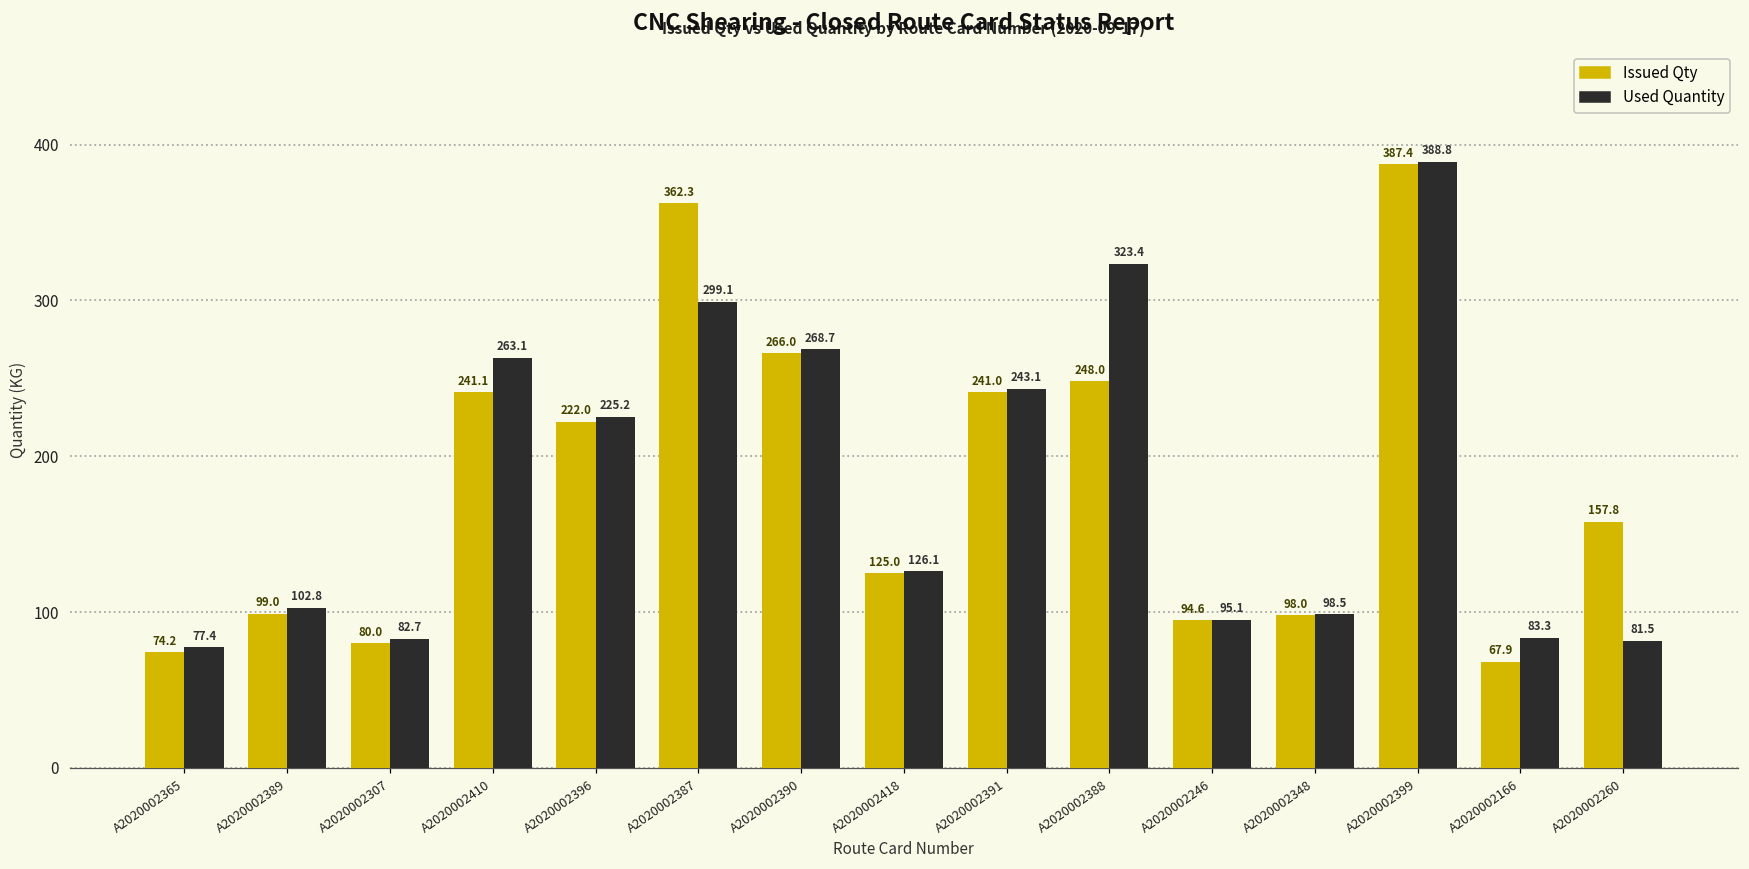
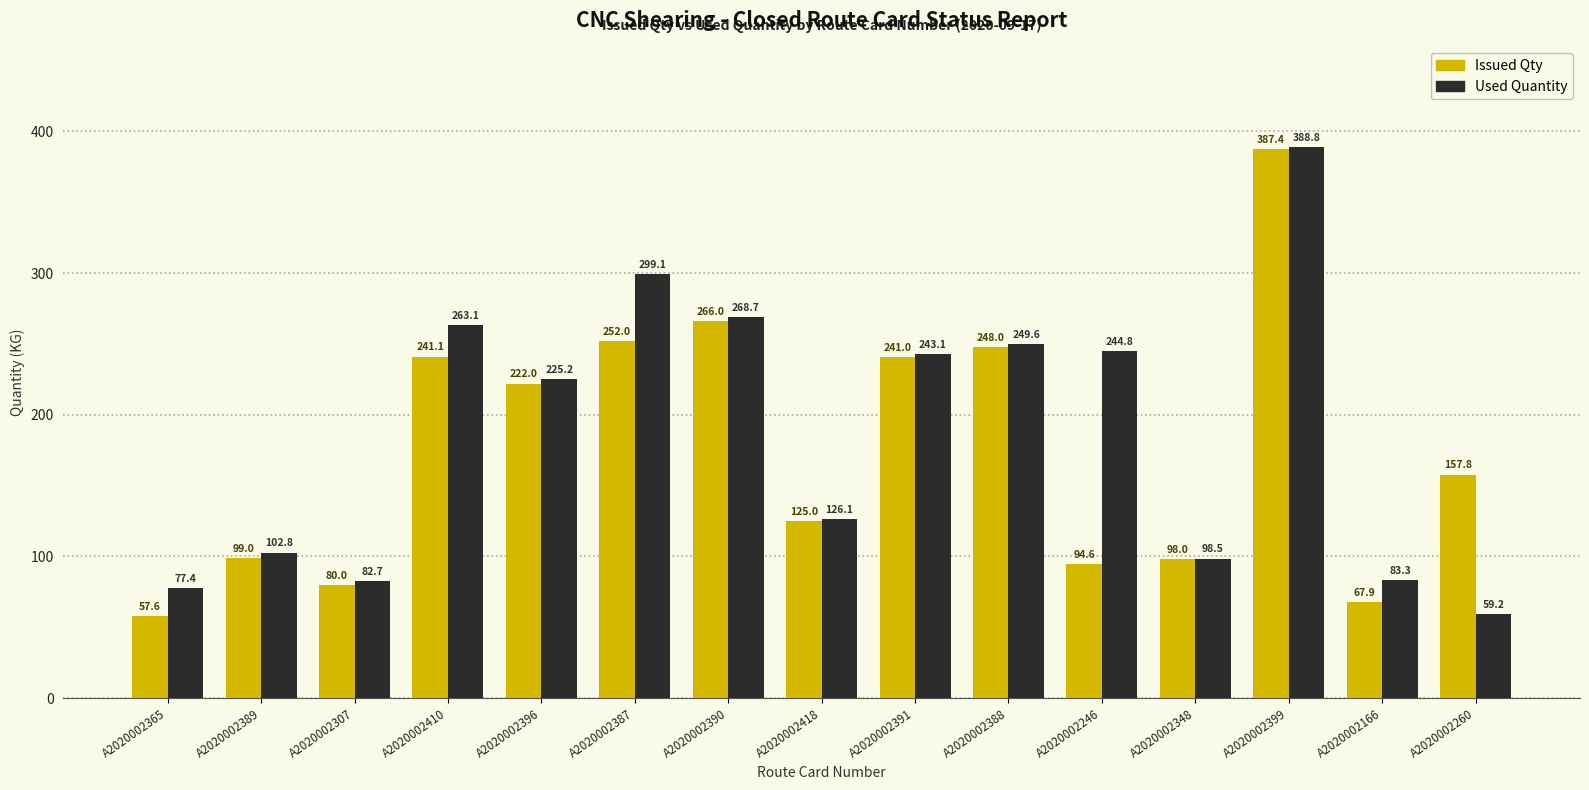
Issued Qty, A2020002365: 74.2 -> 57.6
Issued Qty, A2020002387: 362.3 -> 252.0
Used Quantity, A2020002388: 323.4 -> 249.6
Used Quantity, A2020002246: 95.1 -> 244.8
Used Quantity, A2020002260: 81.5 -> 59.2
